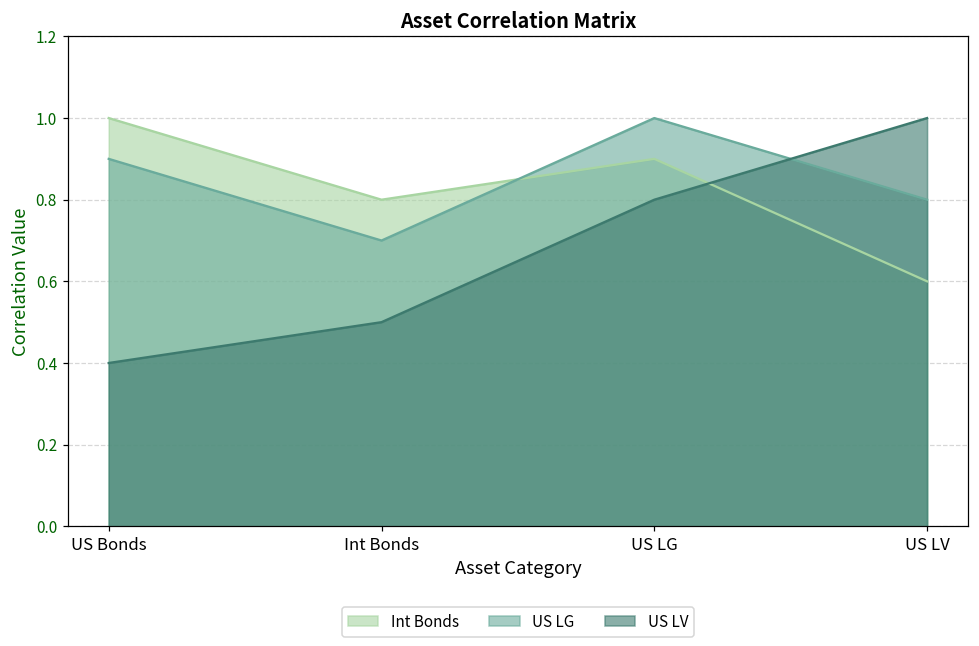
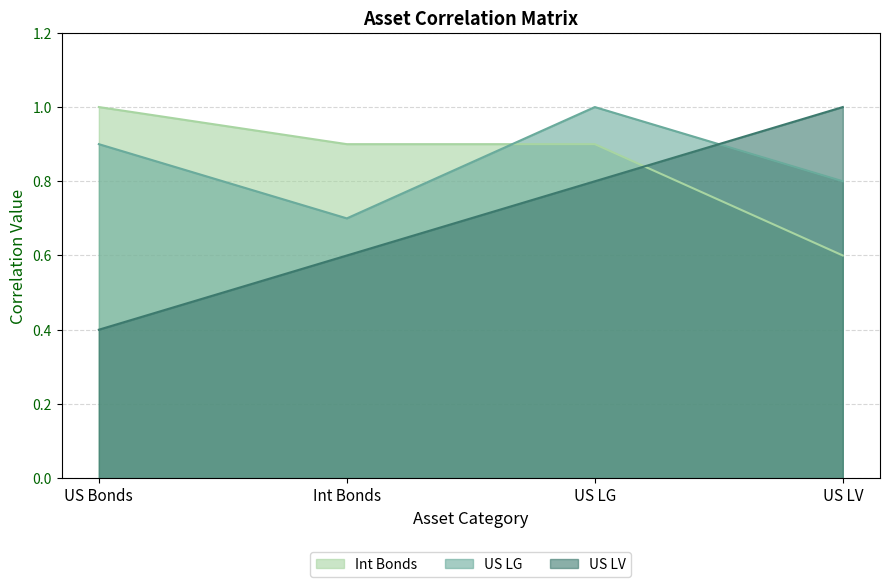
Int Bonds, Int Bonds: 0.8 -> 0.9
US LV, Int Bonds: 0.5 -> 0.6
